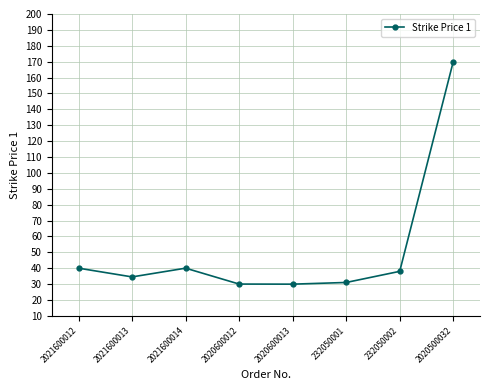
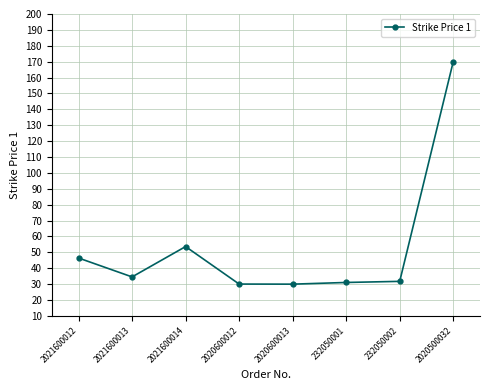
2021600012: 40 -> 46
2021600014: 40 -> 54
232050002: 38 -> 32
